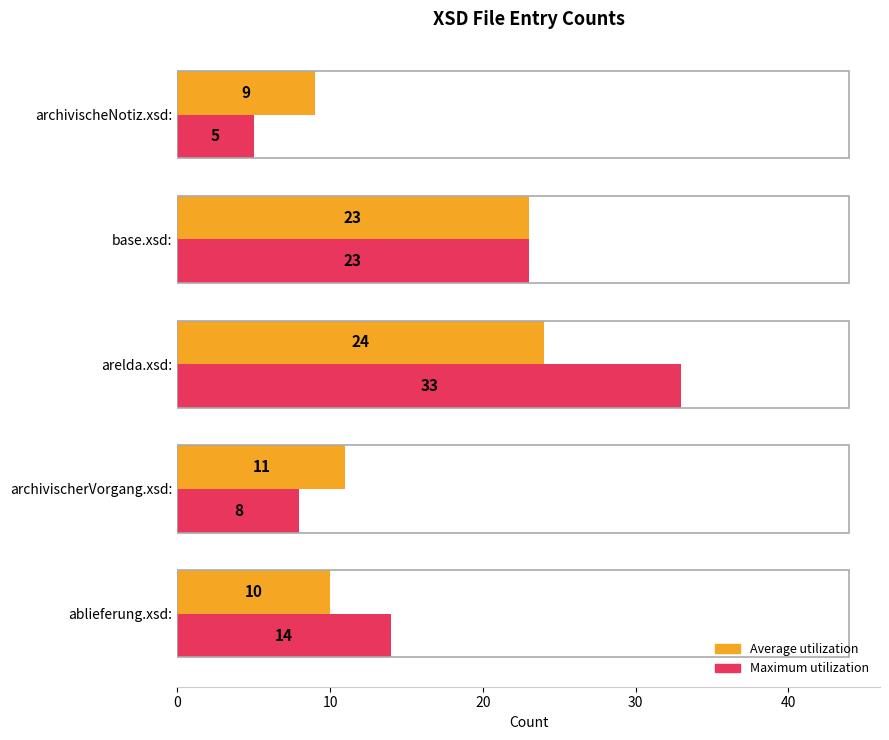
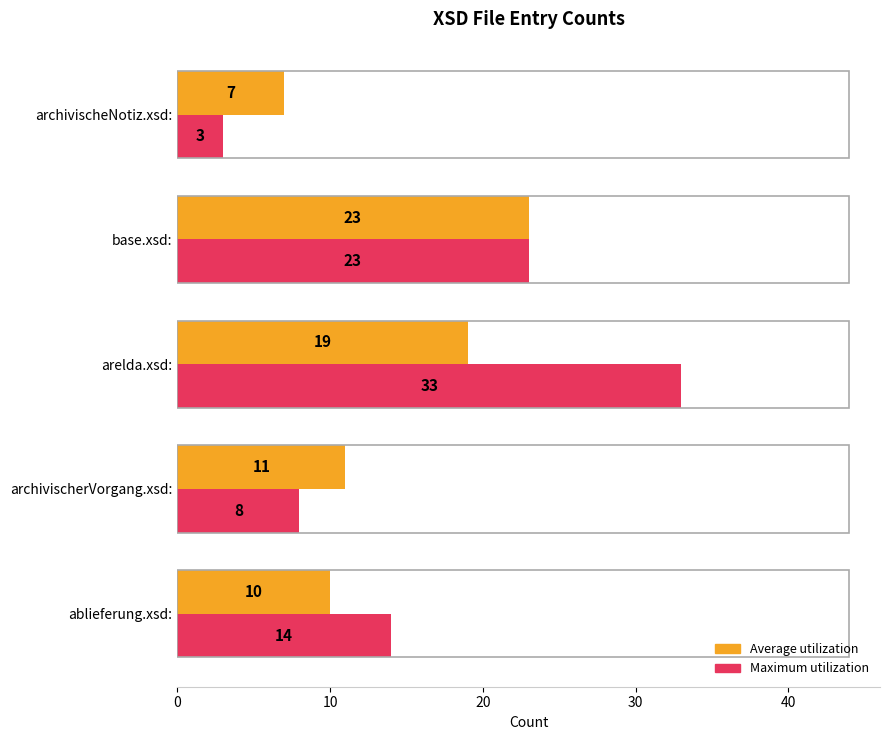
Average utilization, archivischeNotiz.xsd:: 9 -> 7
Maximum utilization, archivischeNotiz.xsd:: 5 -> 3
Average utilization, arelda.xsd:: 24 -> 19
